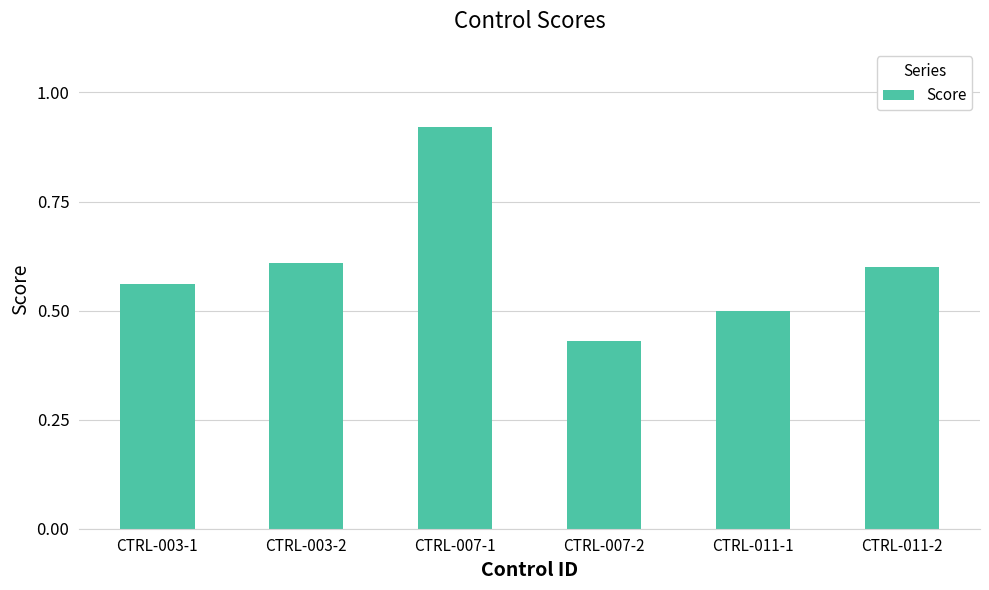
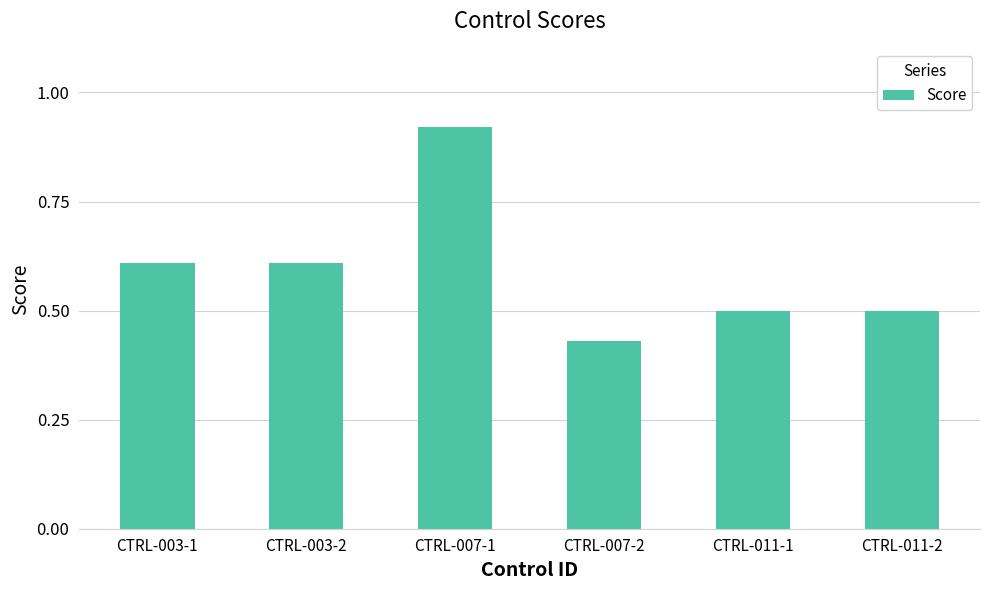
CTRL-003-1: 0.56 -> 0.61
CTRL-011-2: 0.6 -> 0.5
